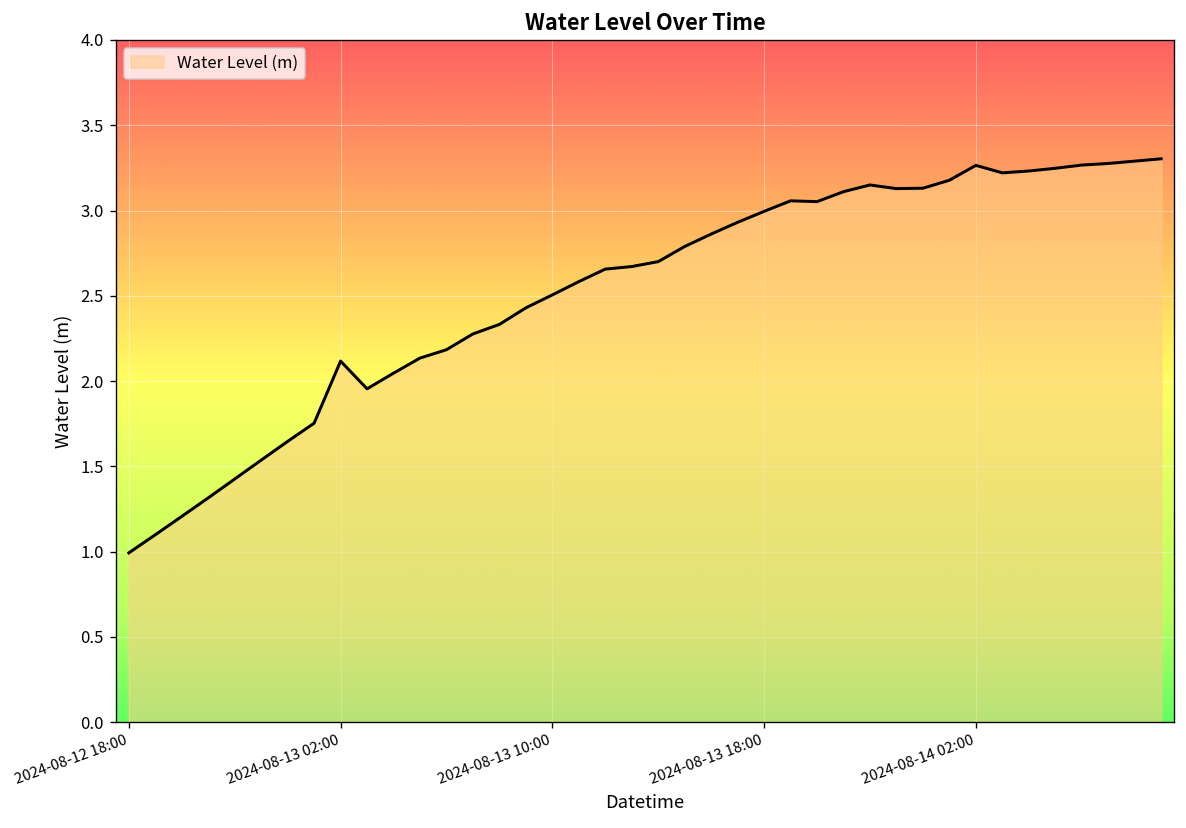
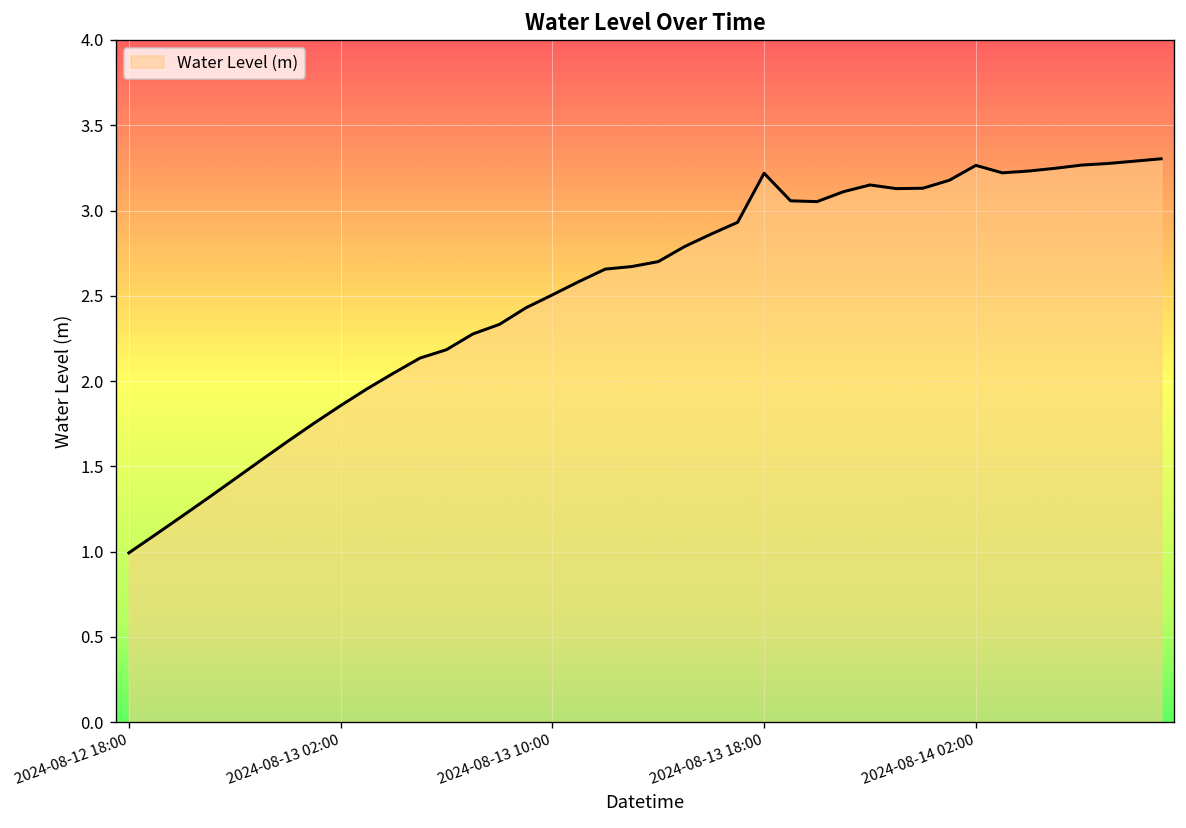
2024-08-13 02:00: 2.12 -> 1.86
2024-08-13 18:00: 2.99 -> 3.22
